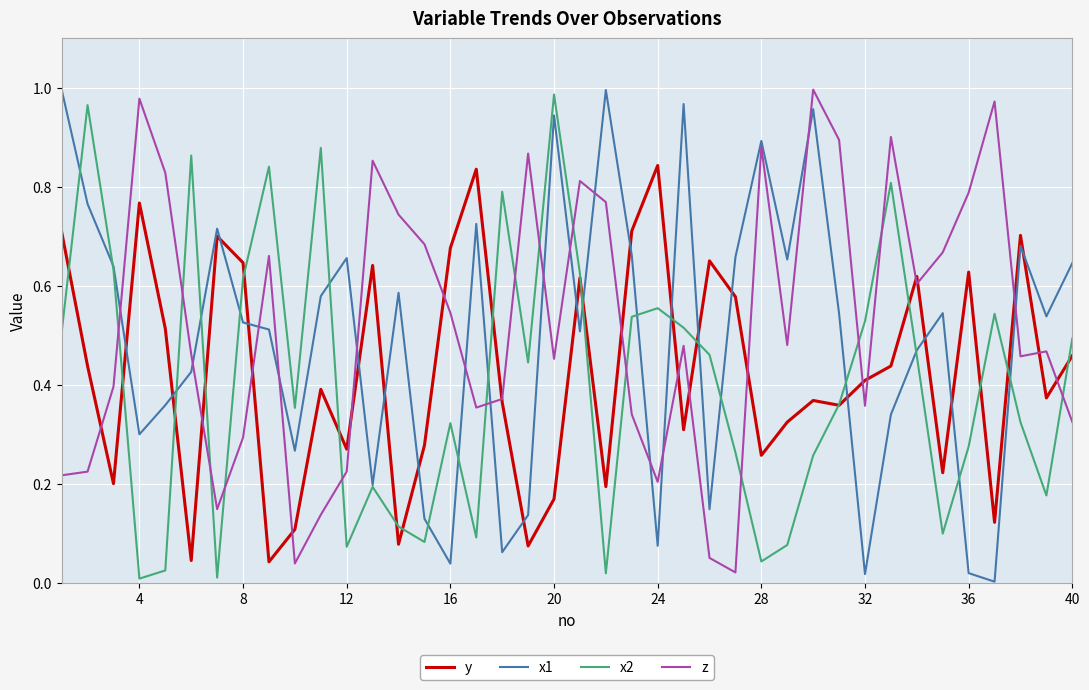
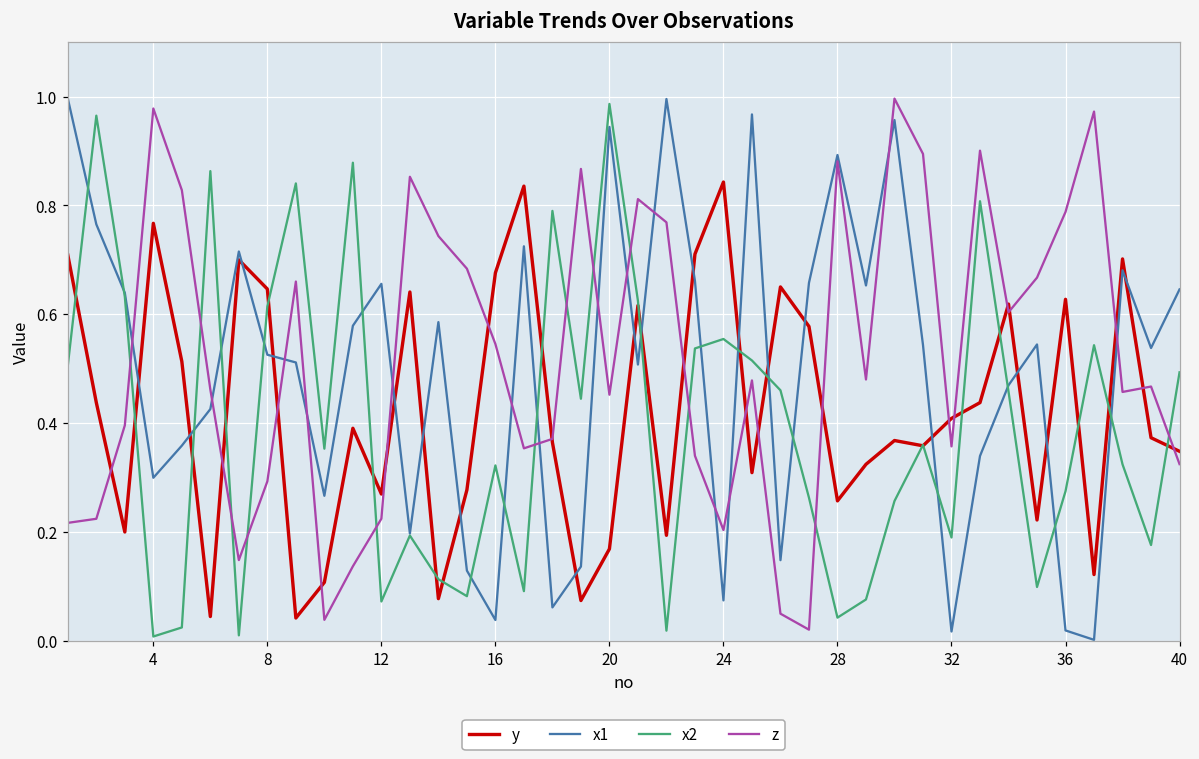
x2, 32: 0.53 -> 0.19
y, 40: 0.46 -> 0.35
